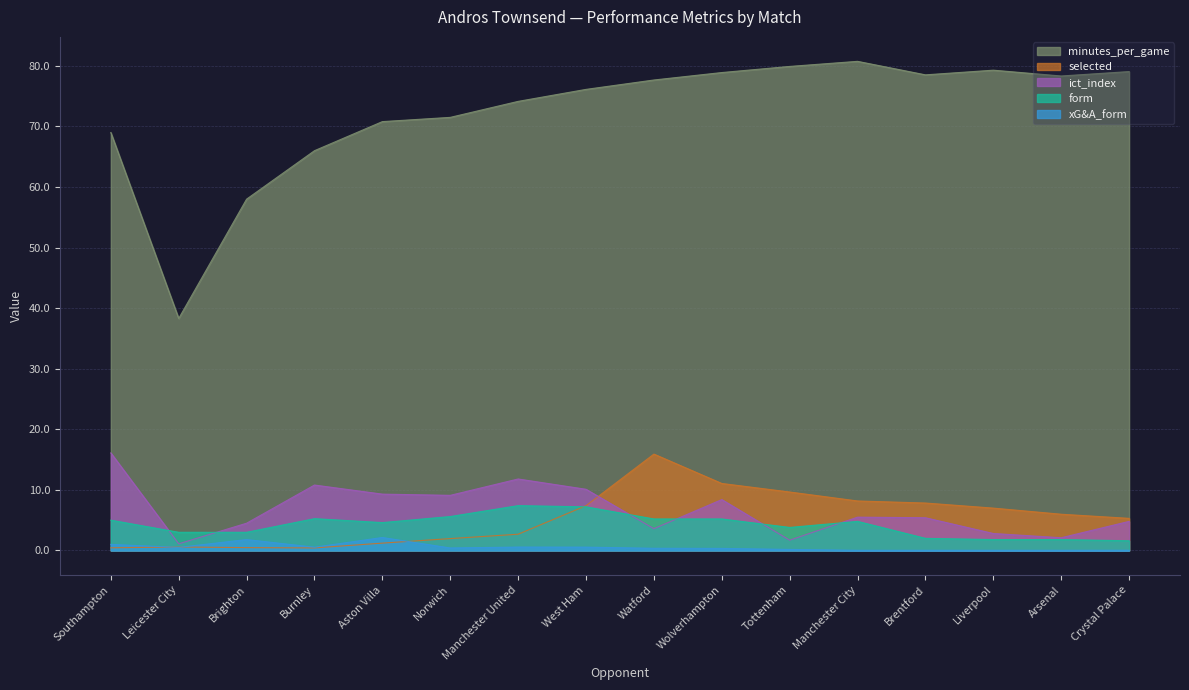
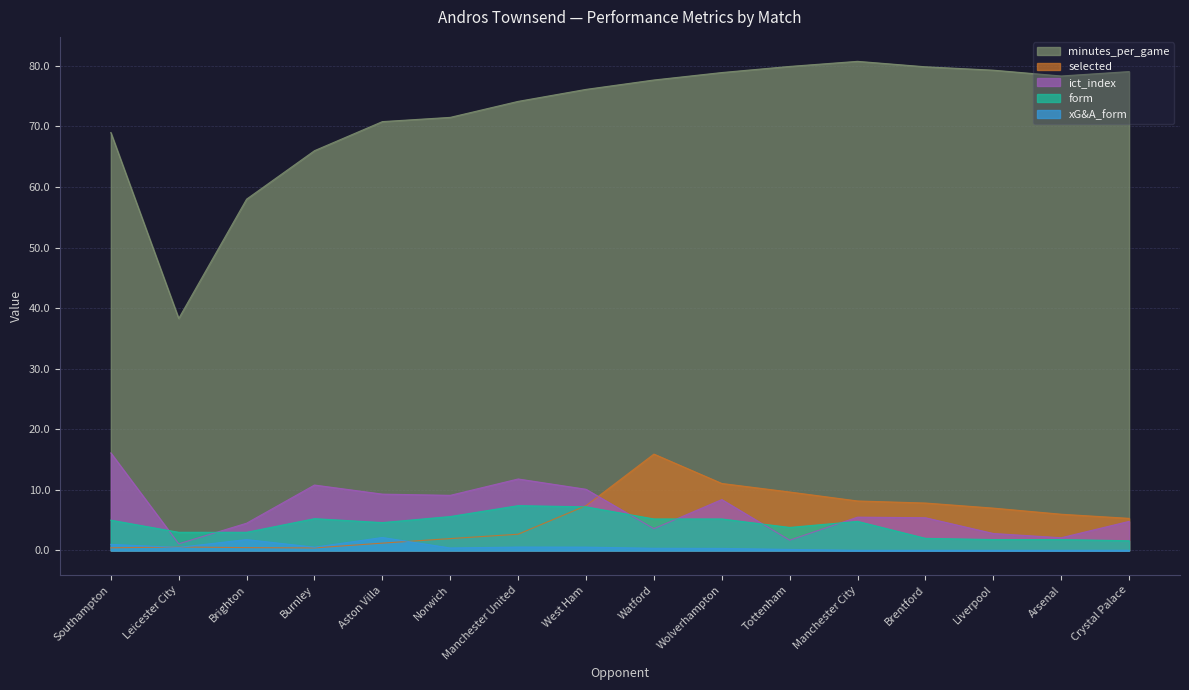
minutes_per_game, Brentford: 79 -> 80
